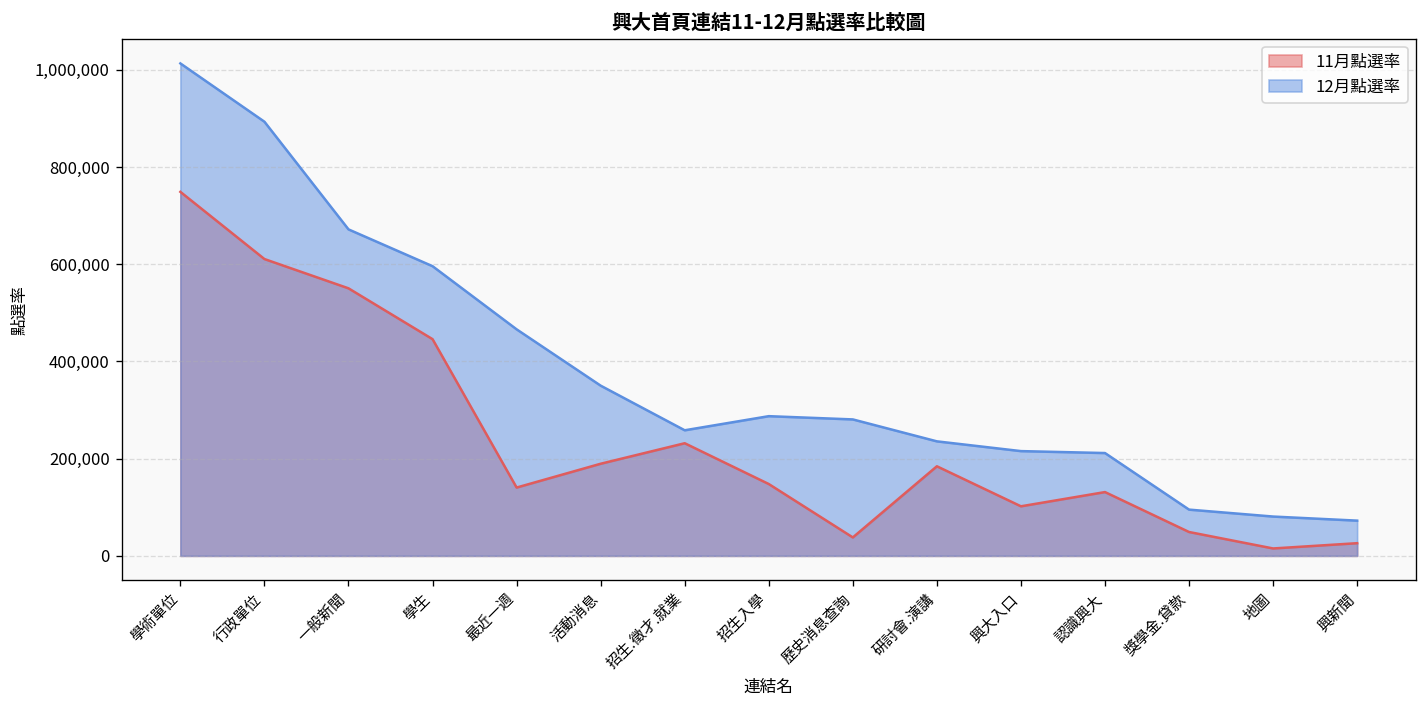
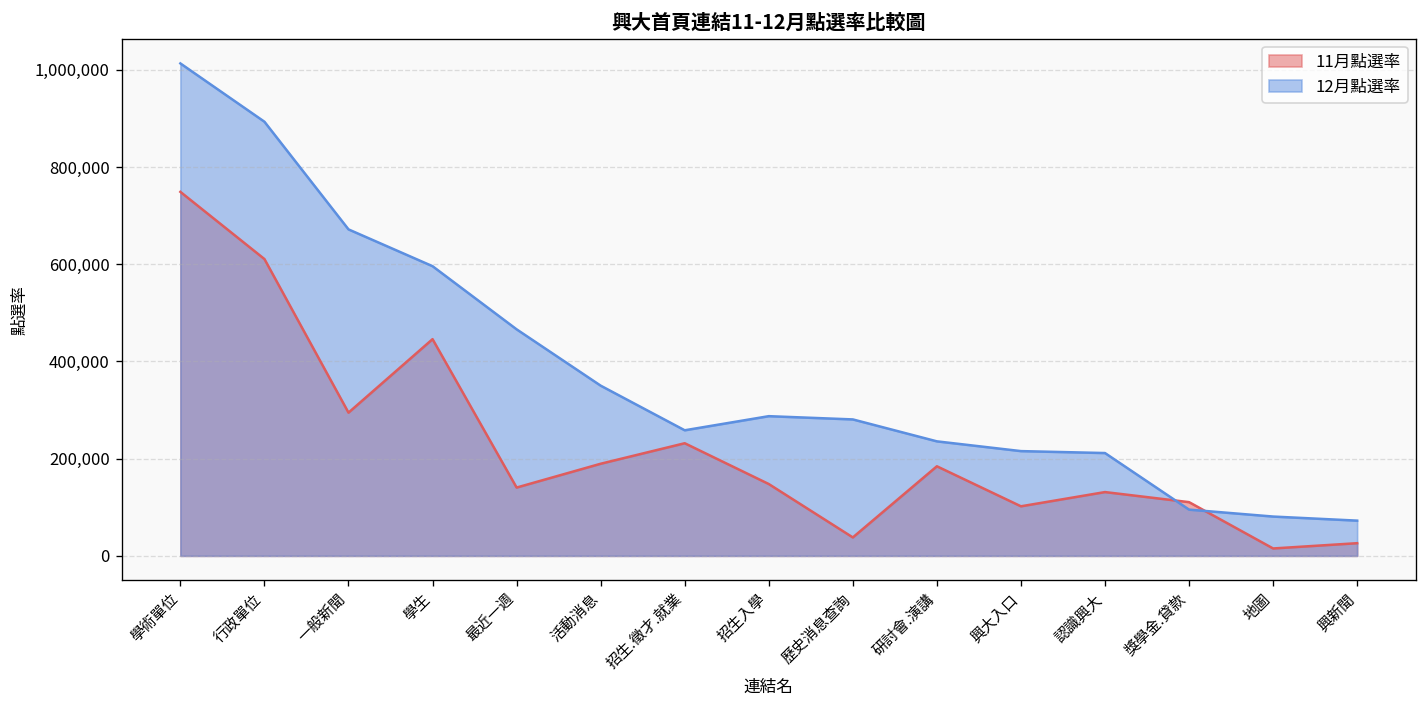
11月點選率, 一般新聞: 550,000 -> 290,000
11月點選率, 獎學金.貸款: 50,000 -> 110,000
